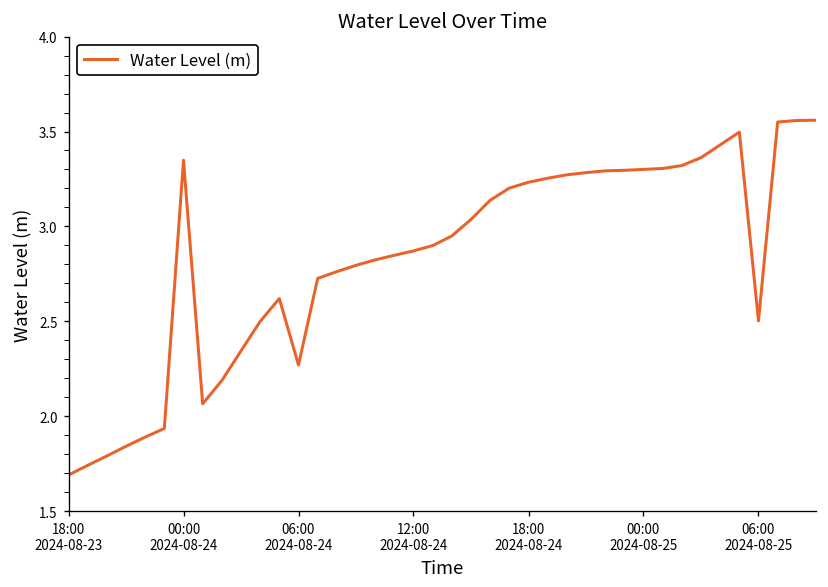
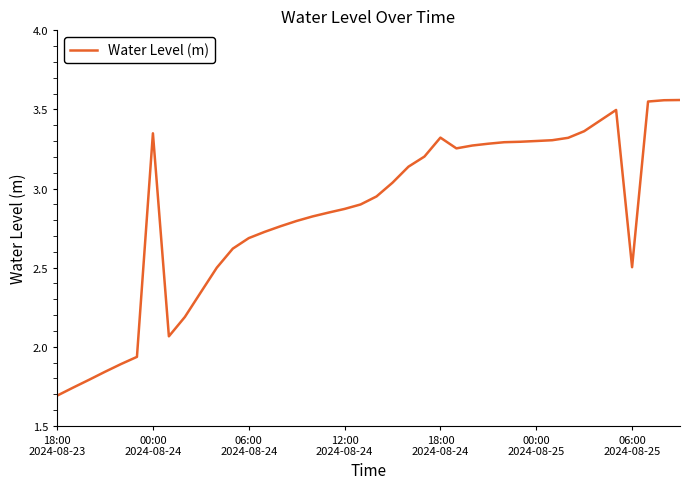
06:00 2024-08-24: 2.27 -> 2.69
18:00 2024-08-24: 3.23 -> 3.32
